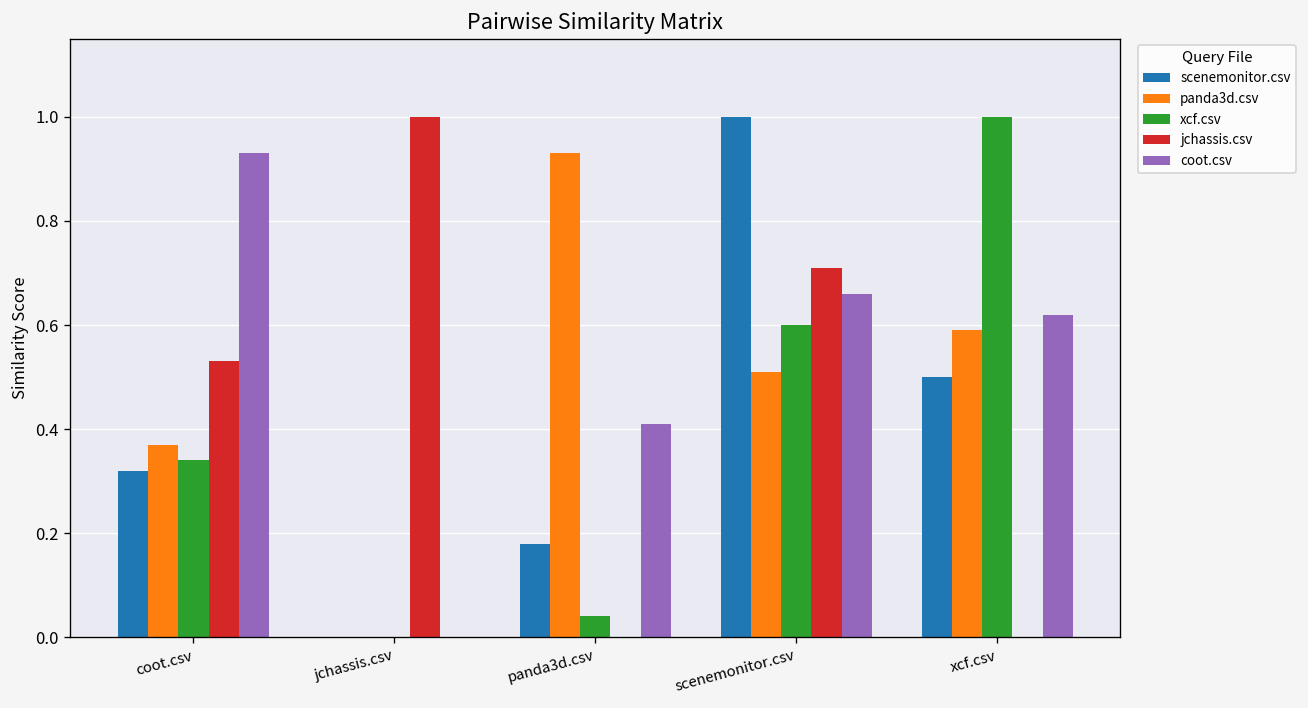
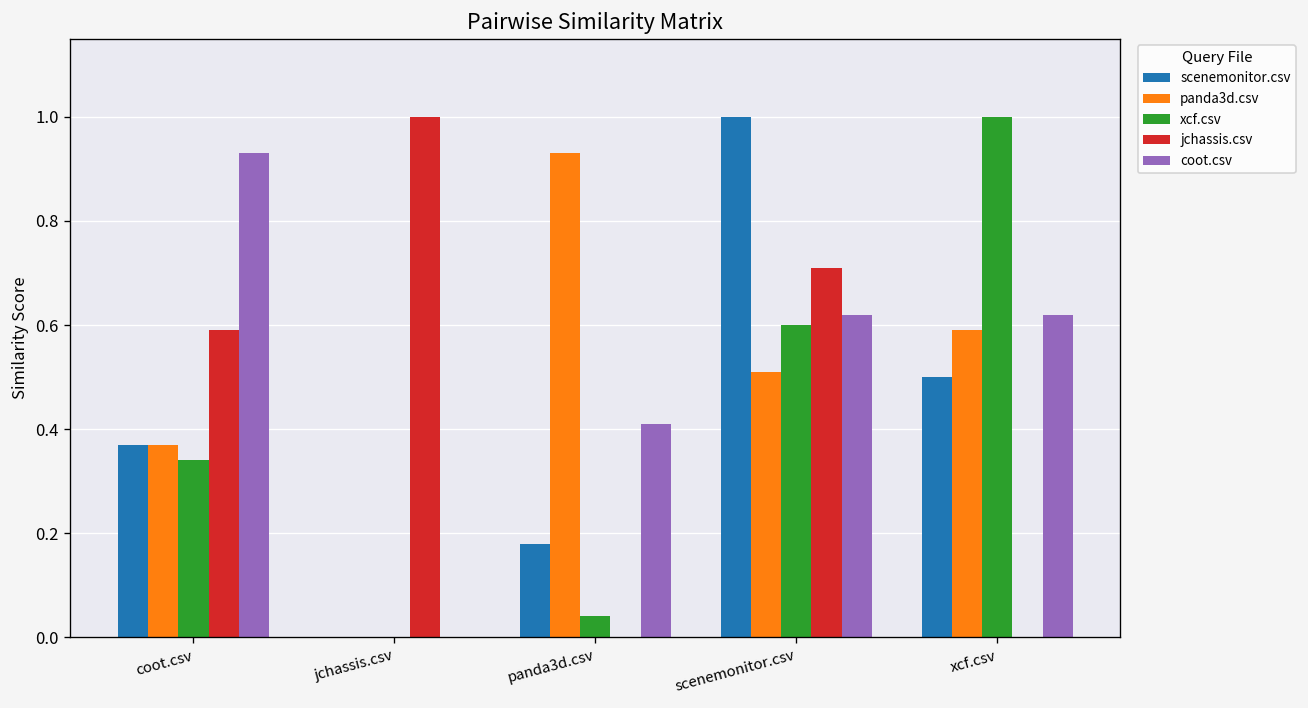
scenemonitor.csv, coot.csv: 0.32 -> 0.37
jchassis.csv, coot.csv: 0.53 -> 0.59
coot.csv, scenemonitor.csv: 0.66 -> 0.62
